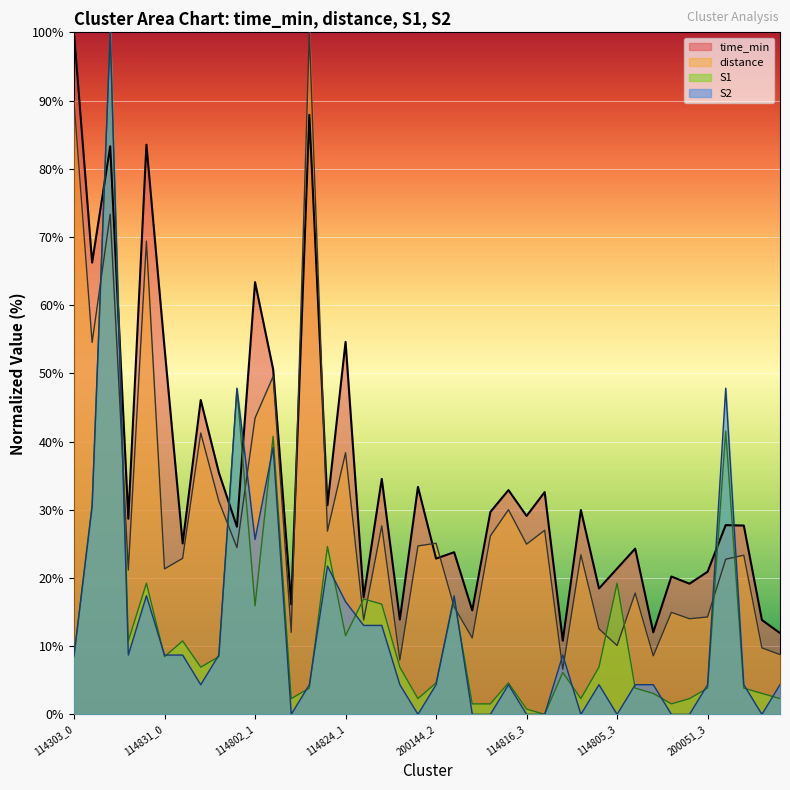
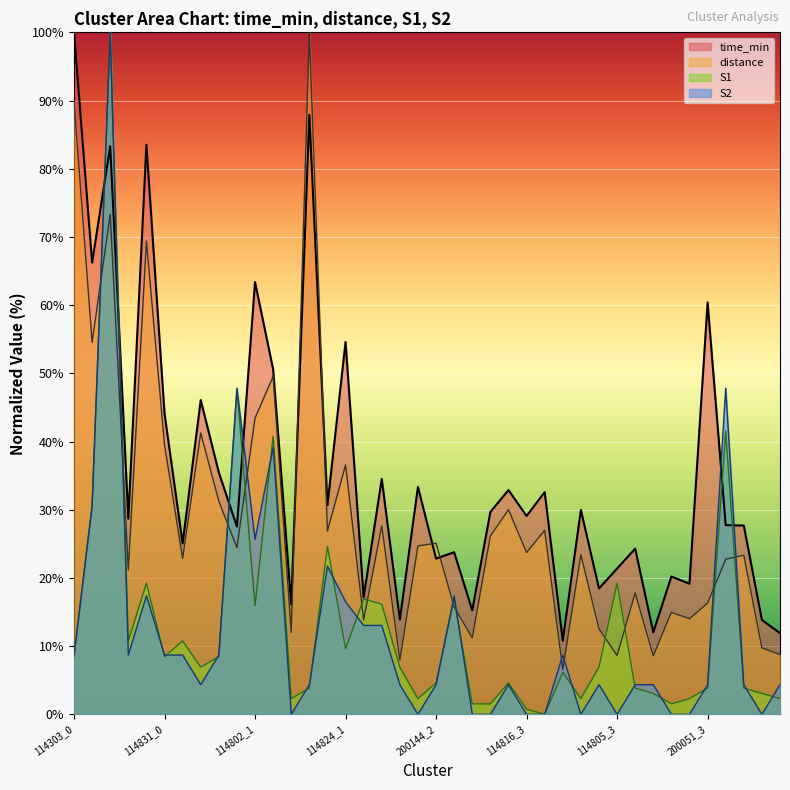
time_min, 114831_0: 54% -> 44%
distance, 114831_0: 21% -> 40%
distance, 114824_1: 38% -> 37%
S1, 114824_1: 12% -> 10%
distance, 114816_3: 25% -> 24%
distance, 114805_3: 10% -> 9%
time_min, 200051_3: 21% -> 60%
distance, 200051_3: 14% -> 16%
